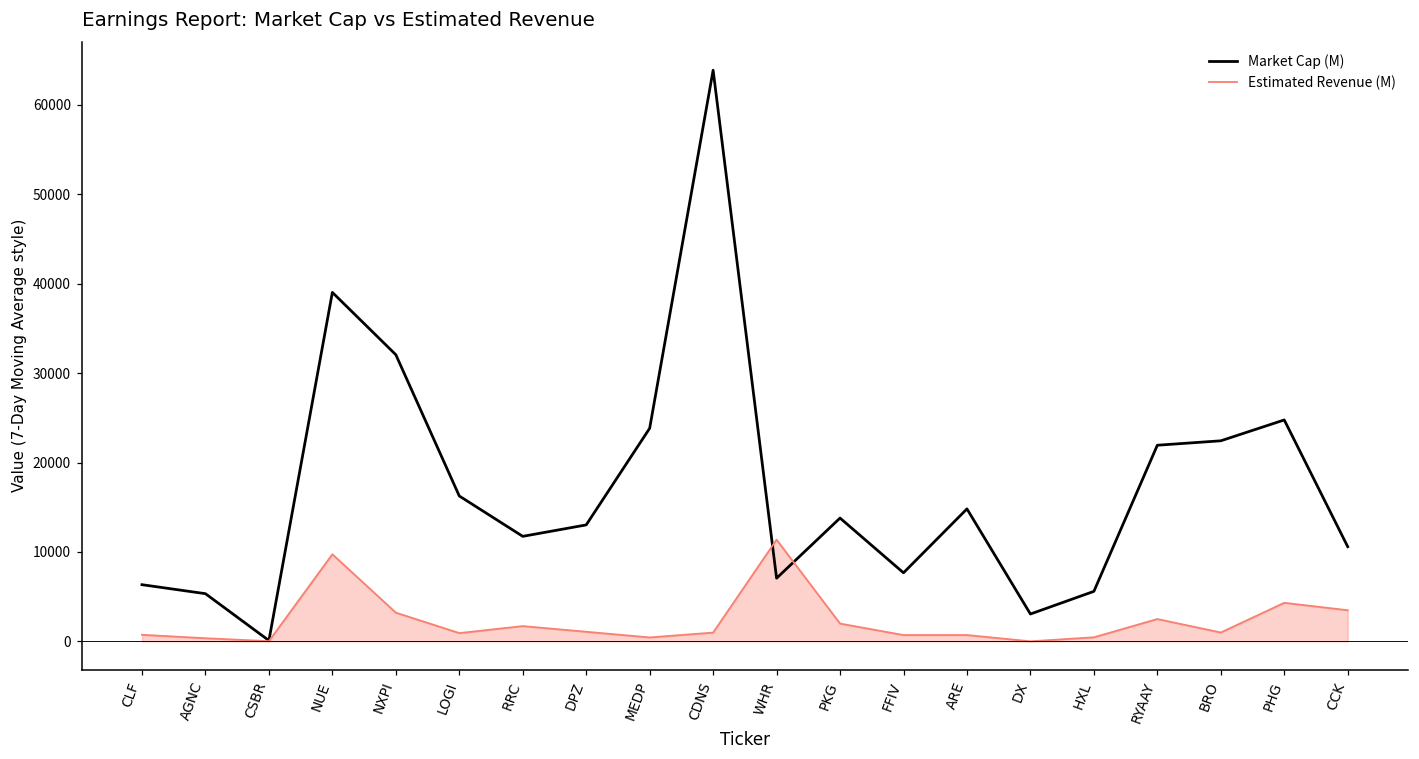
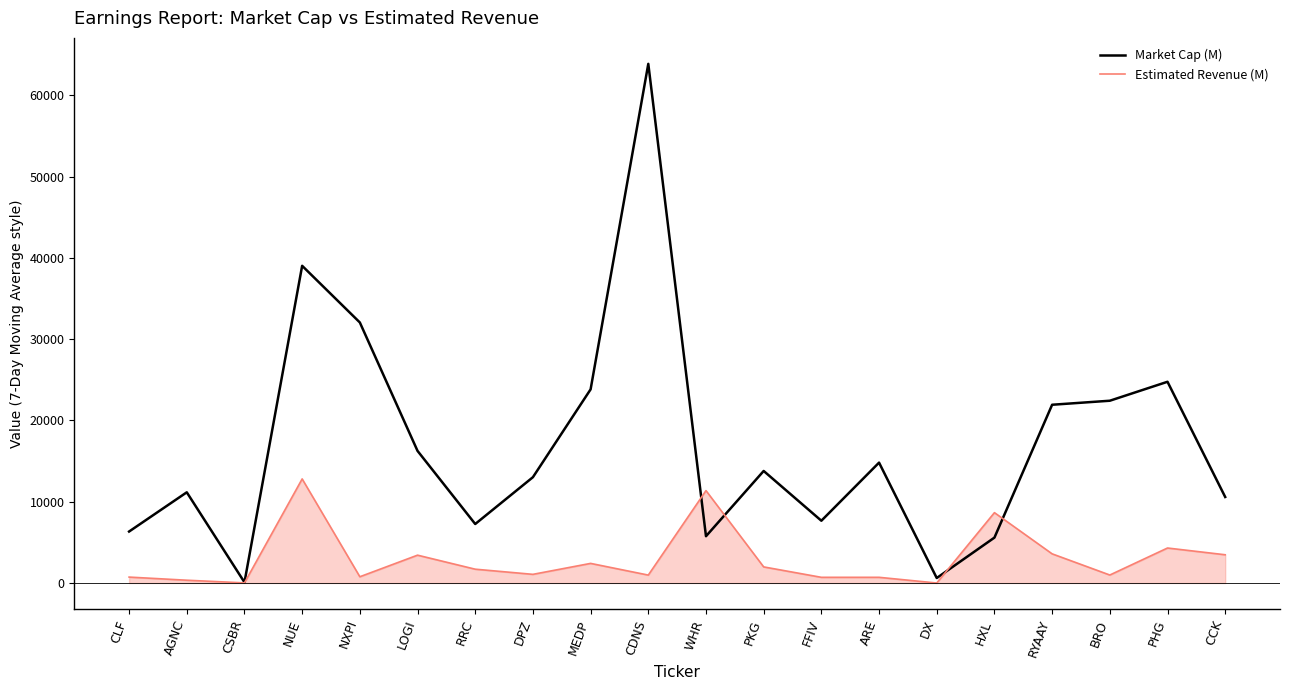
Market Cap (M), AGNC: 5000 -> 11000
Estimated Revenue (M), NUE: 10000 -> 13000
Estimated Revenue (M), NXPI: 3000 -> 1000
Estimated Revenue (M), LOGI: 1000 -> 3000
Market Cap (M), RRC: 12000 -> 7000
Estimated Revenue (M), MEDP: 0 -> 2000
Market Cap (M), WHR: 7000 -> 6000
Market Cap (M), DX: 3000 -> 1000
Estimated Revenue (M), HXL: 0 -> 9000
Estimated Revenue (M), RYAAY: 2000 -> 4000
